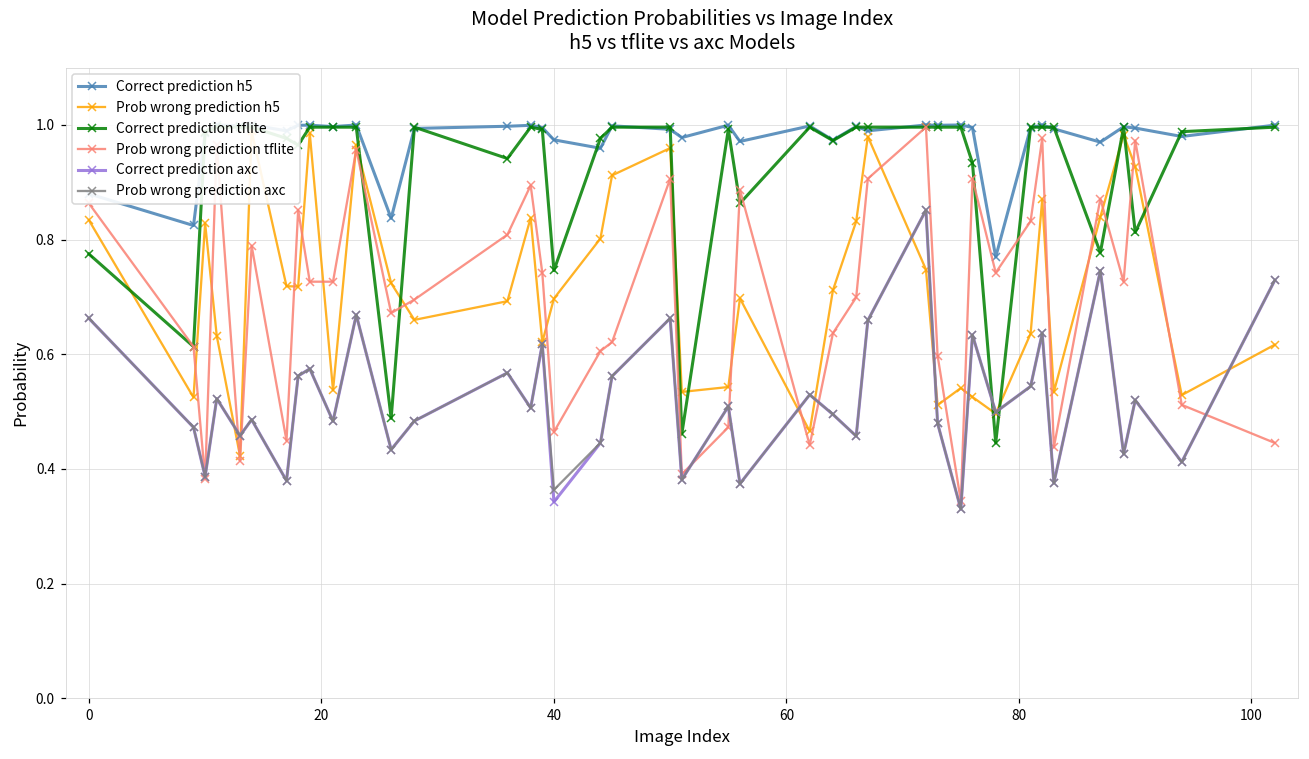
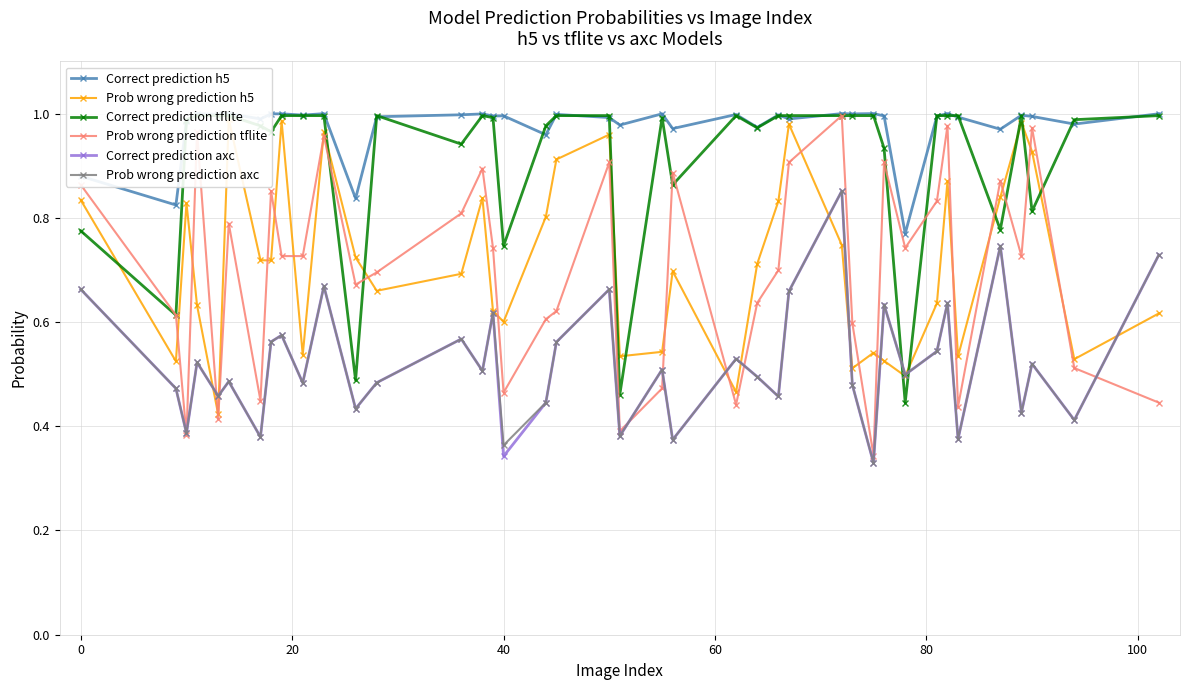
Correct prediction h5, 40: 0.97 -> 1.00
Prob wrong prediction h5, 40: 0.70 -> 0.60
